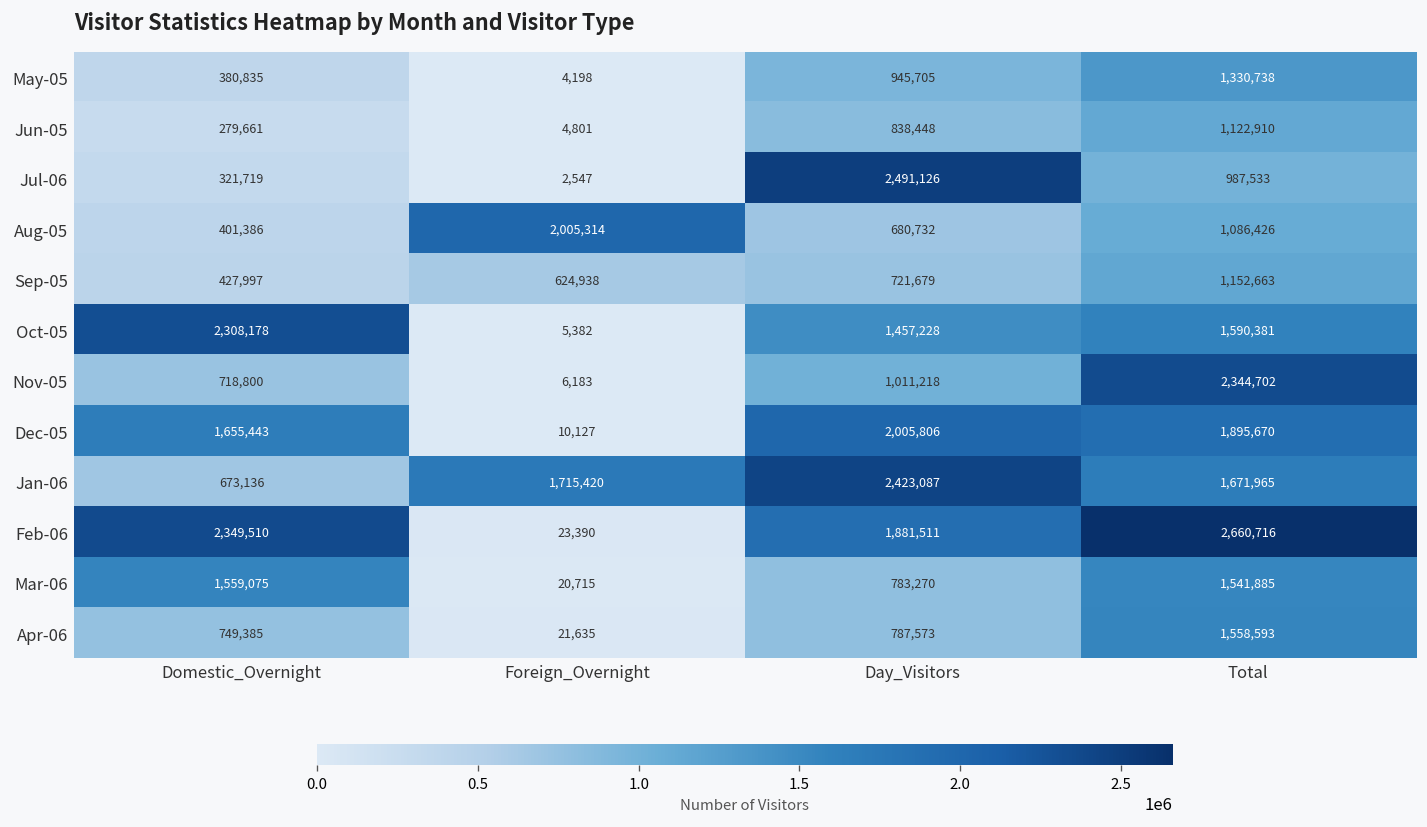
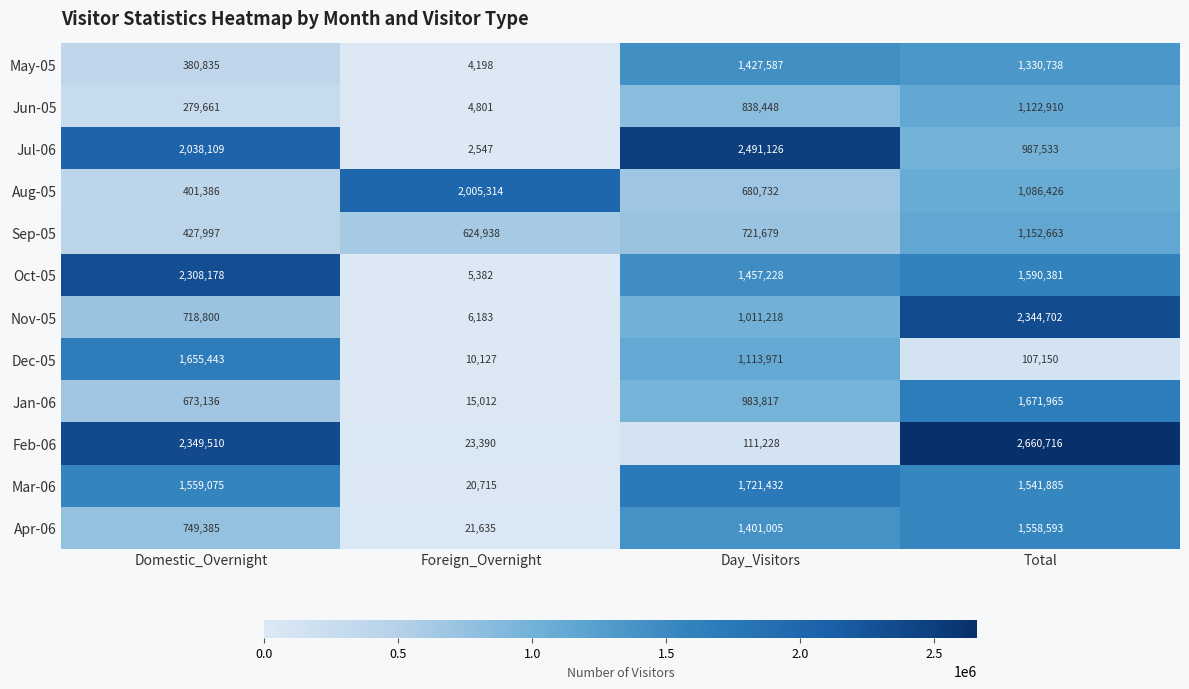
May-05, Day_Visitors: 945,705 -> 1,427,587
Jul-06, Domestic_Overnight: 321,719 -> 2,038,109
Dec-05, Day_Visitors: 2,005,806 -> 1,113,971
Dec-05, Total: 1,895,670 -> 107,150
Jan-06, Foreign_Overnight: 1,715,420 -> 15,012
Jan-06, Day_Visitors: 2,423,087 -> 983,817
Feb-06, Day_Visitors: 1,881,511 -> 111,228
Mar-06, Day_Visitors: 783,270 -> 1,721,432
Apr-06, Day_Visitors: 787,573 -> 1,401,005
